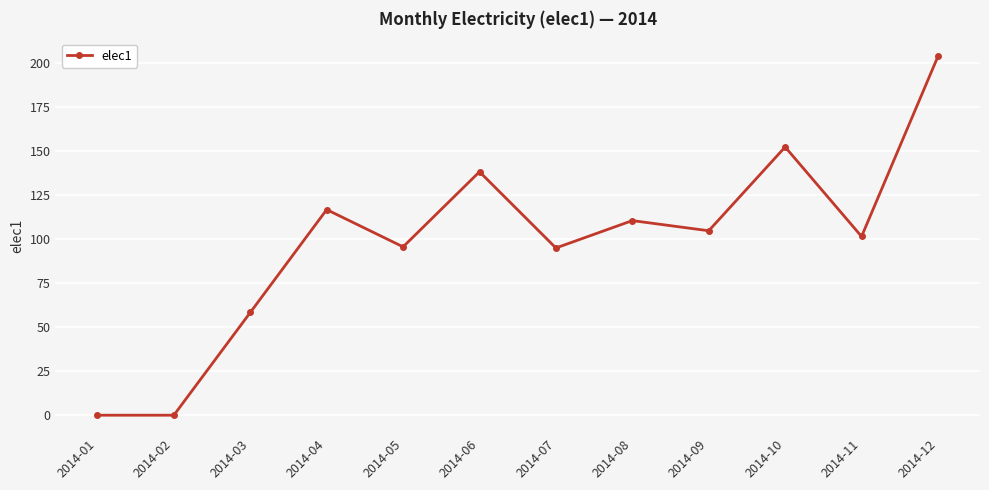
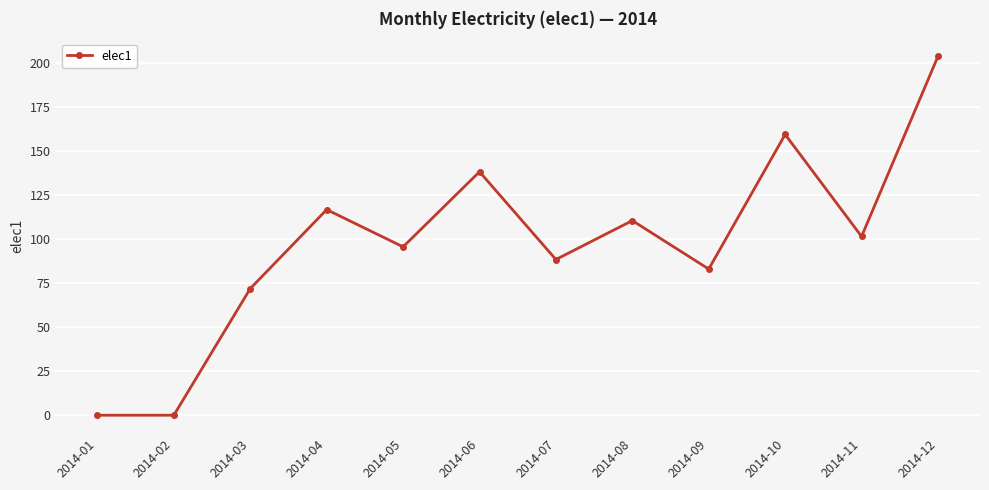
2014-03: 58 -> 72
2014-07: 95 -> 89
2014-09: 105 -> 83
2014-10: 152 -> 160
